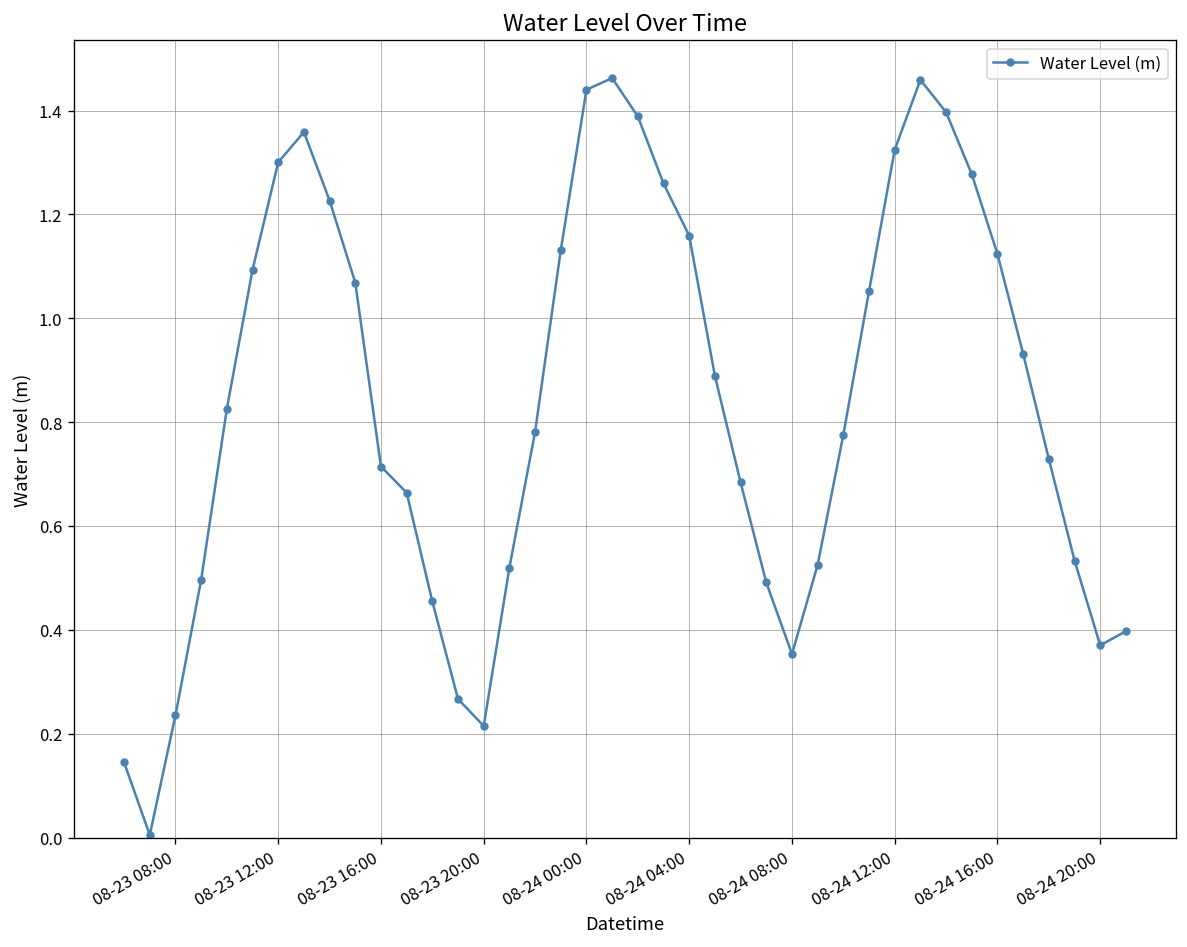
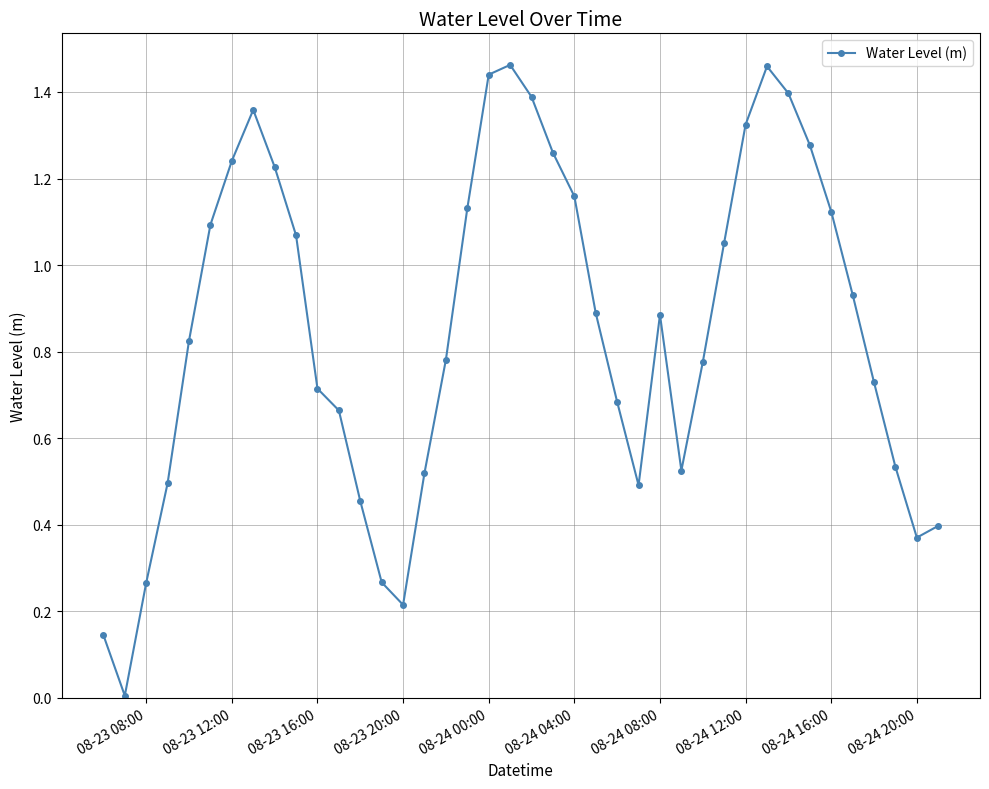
08-23 08:00: 0.24 -> 0.27
08-23 12:00: 1.30 -> 1.24
08-24 08:00: 0.35 -> 0.89
